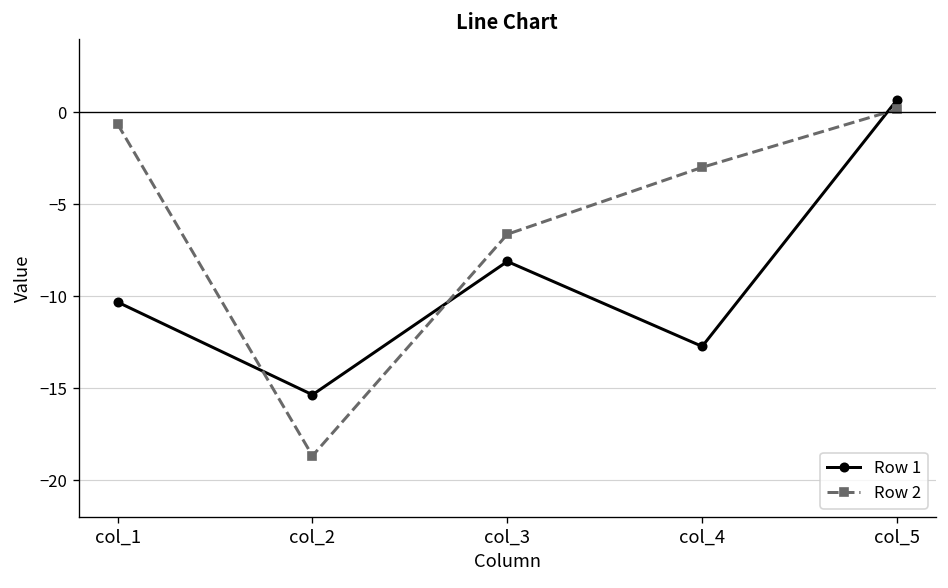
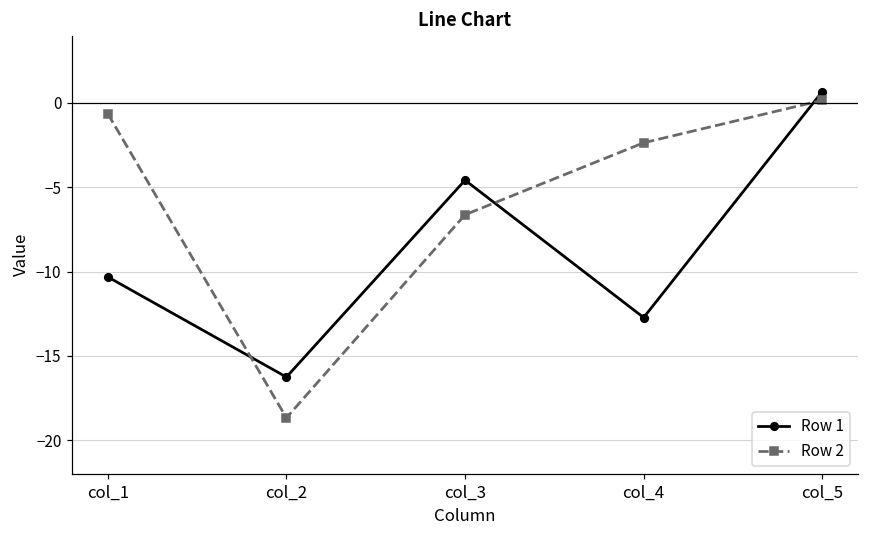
Row 1, col_2: -15.4 -> -16.3
Row 1, col_3: -8.1 -> -4.6
Row 2, col_4: -3.0 -> -2.4
